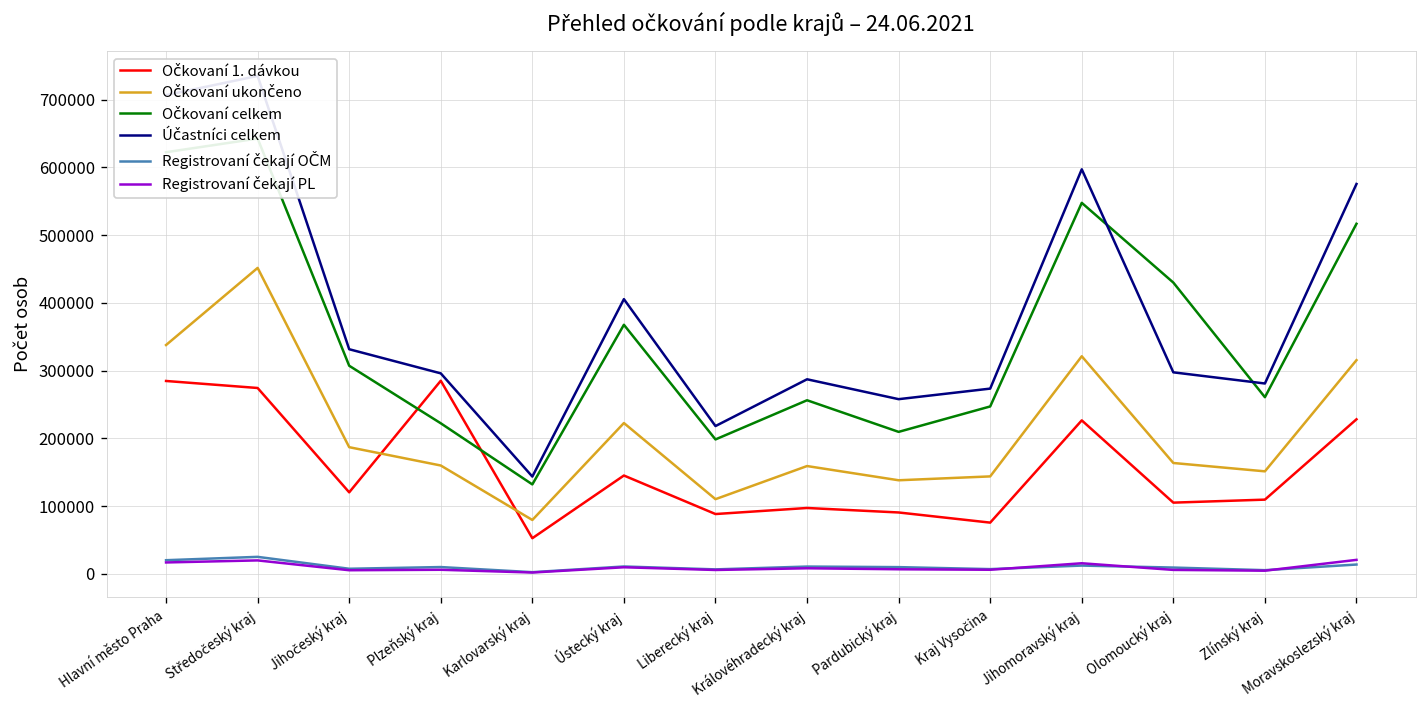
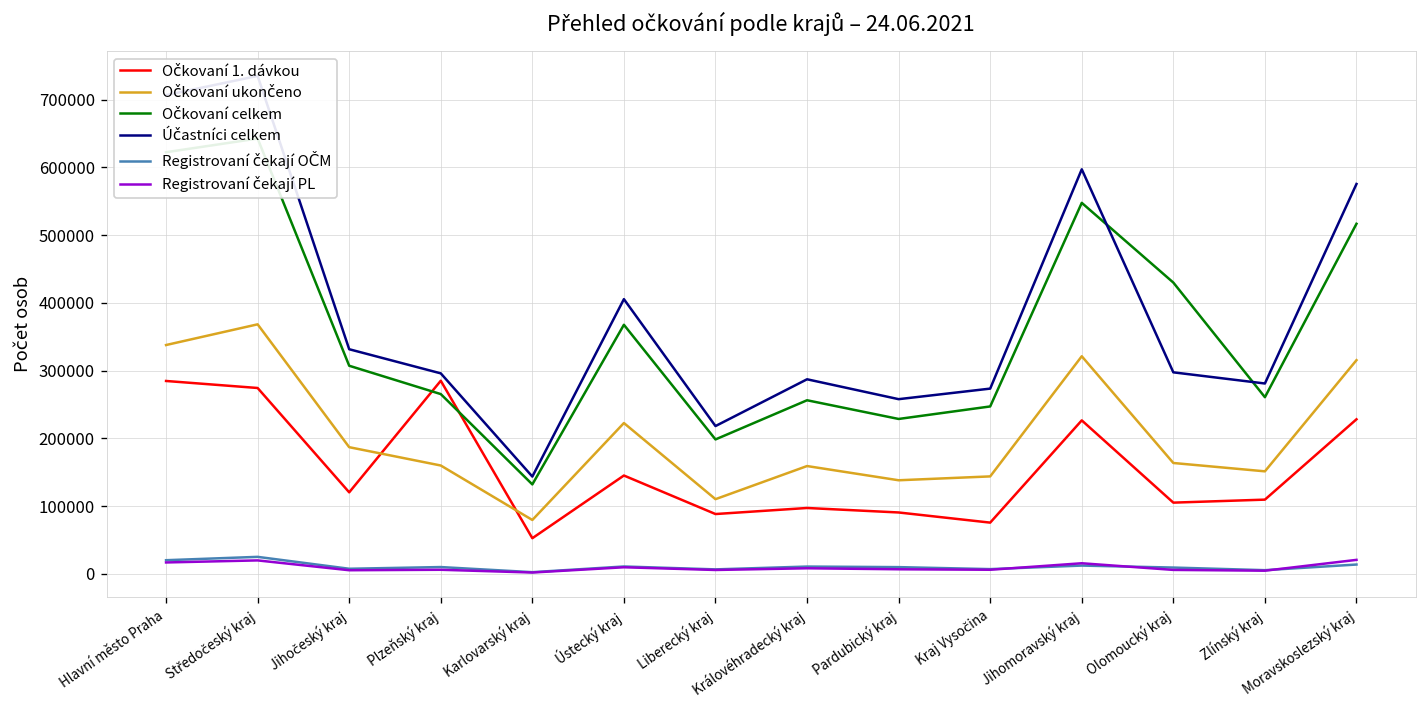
Očkovaní ukončeno, Středočeský kraj: 450000 -> 370000
Očkovaní celkem, Plzeňský kraj: 220000 -> 270000
Očkovaní celkem, Pardubický kraj: 210000 -> 230000
